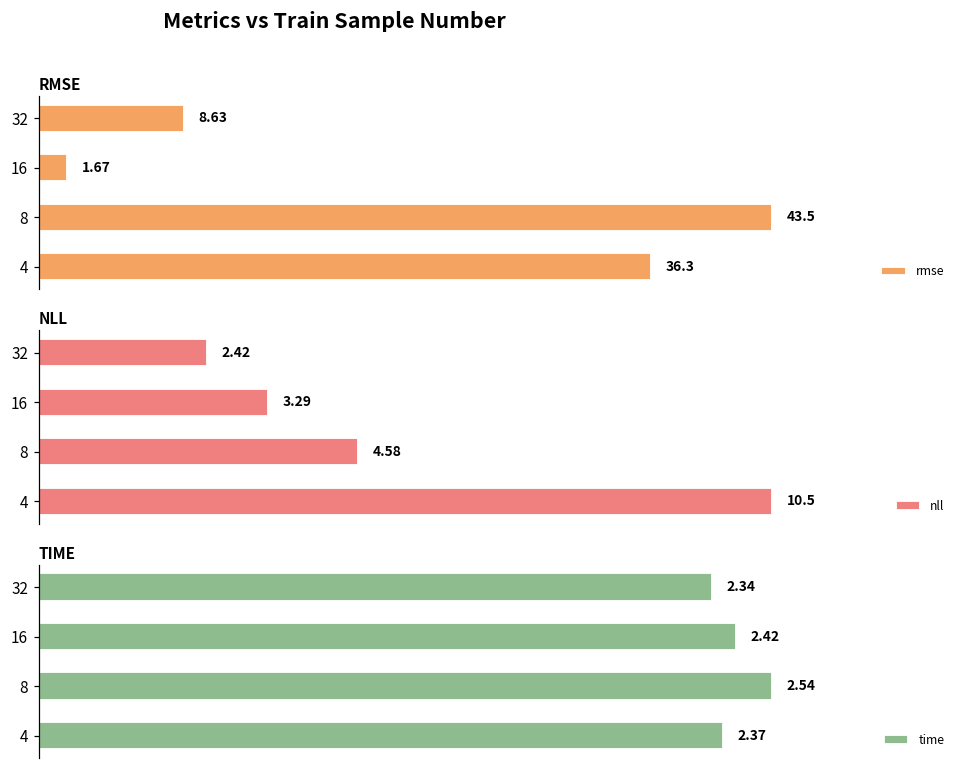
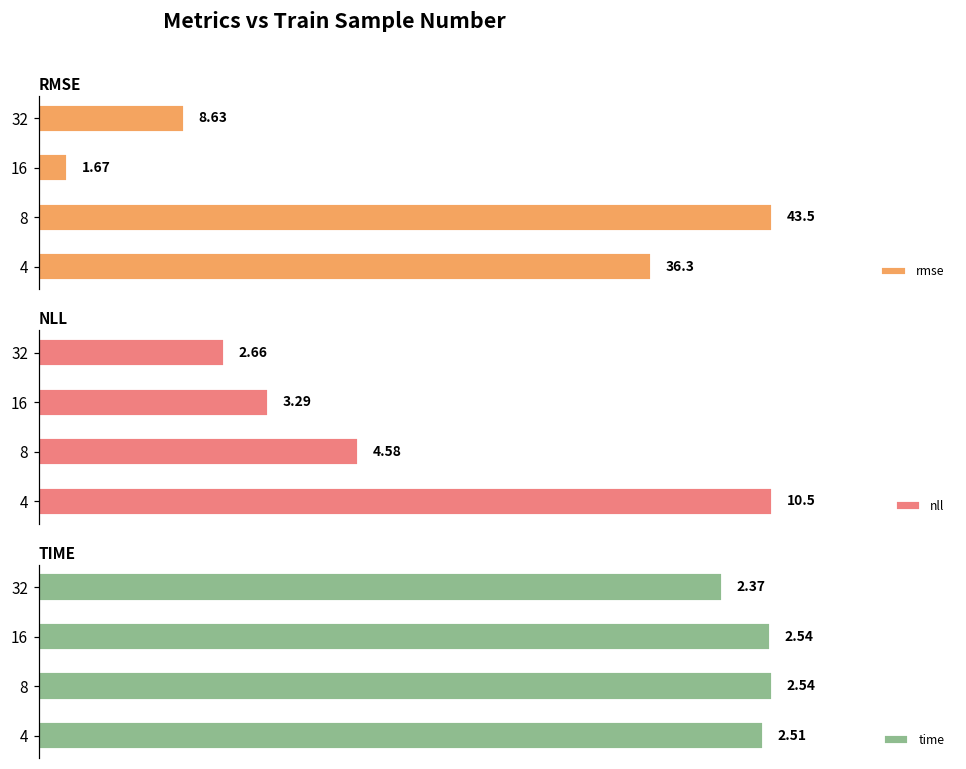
NLL, 32: 2.42 -> 2.66
TIME, 32: 2.34 -> 2.37
TIME, 16: 2.42 -> 2.54
TIME, 4: 2.37 -> 2.51
